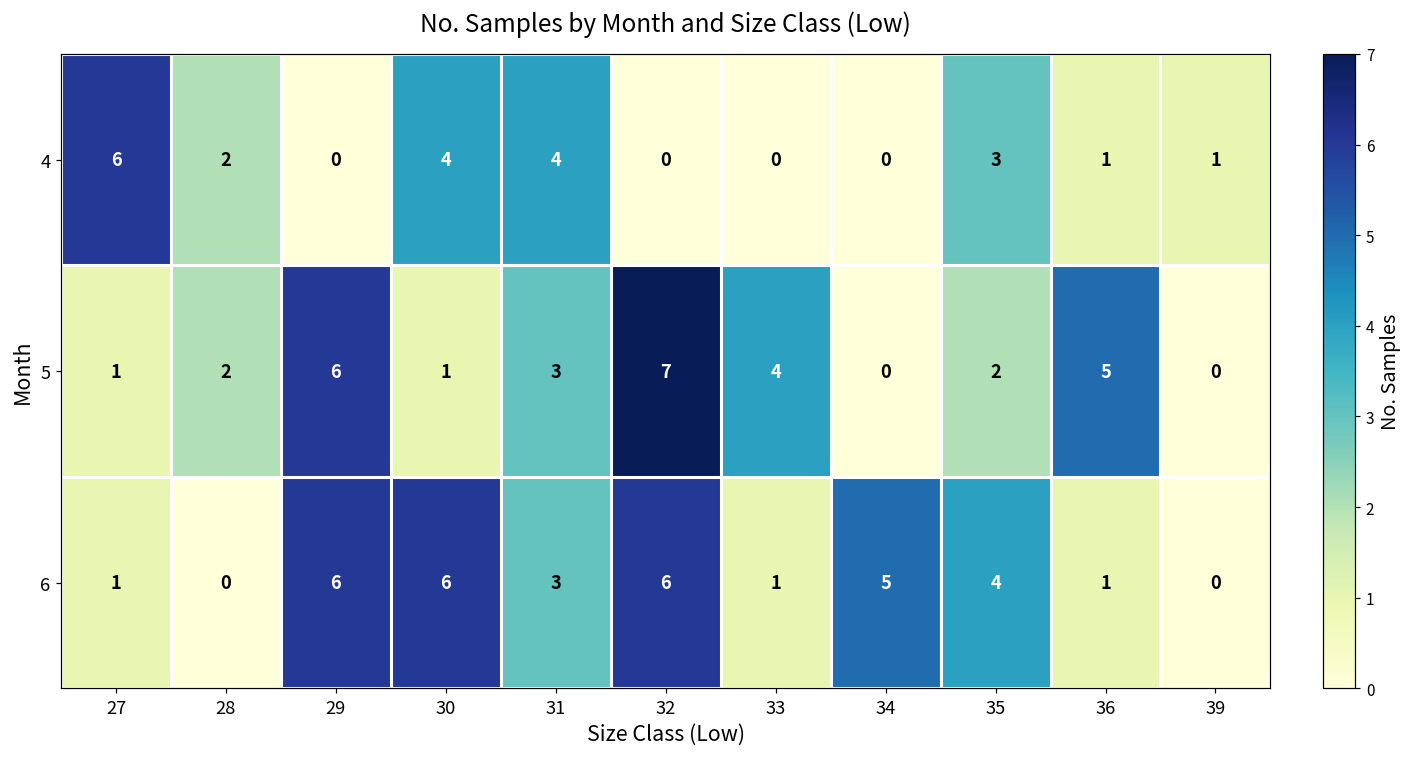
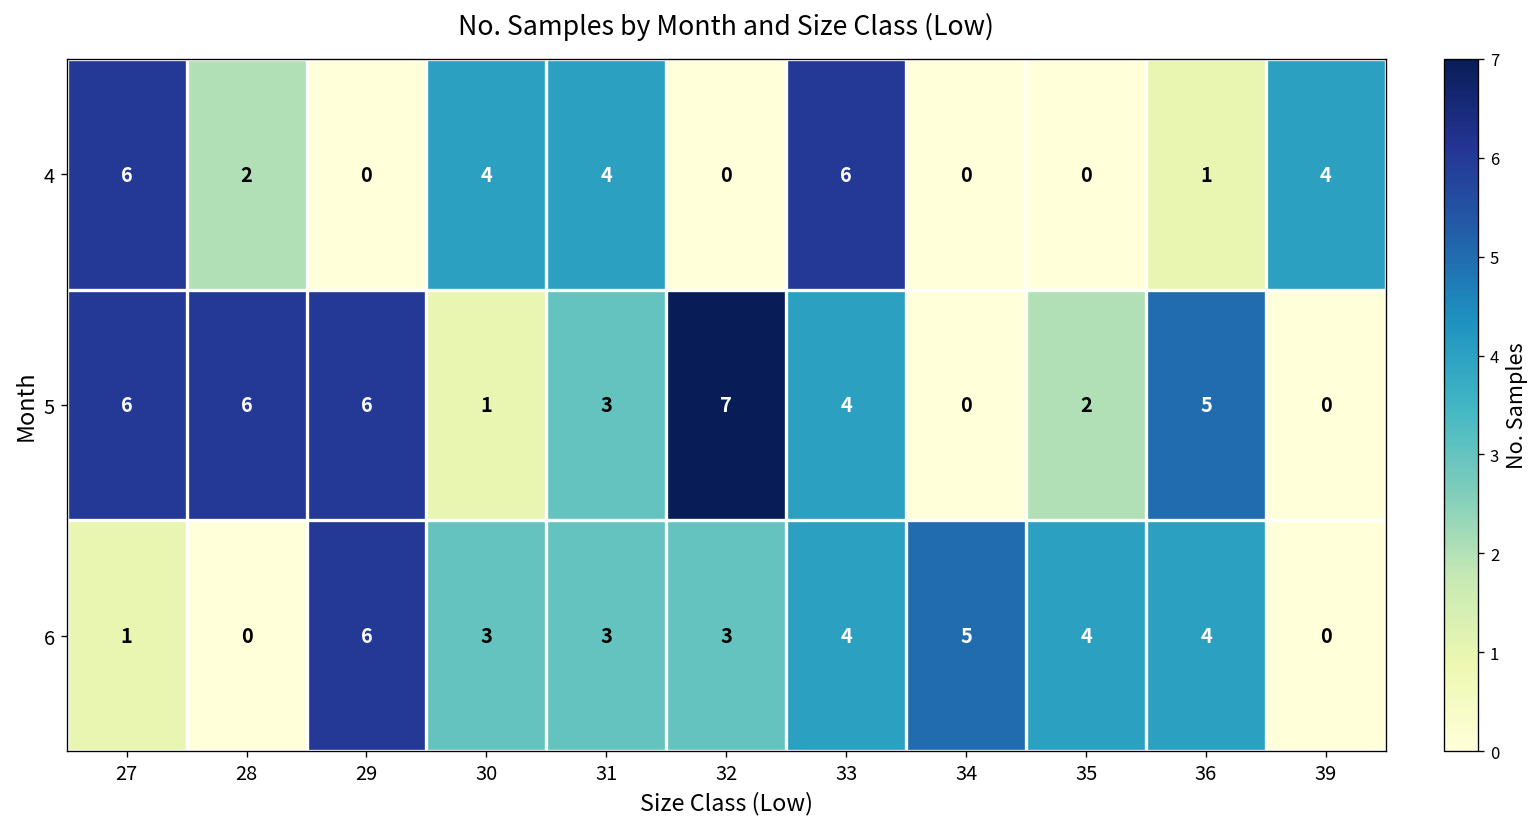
4, 33: 0 -> 6
4, 35: 3 -> 0
4, 39: 1 -> 4
5, 27: 1 -> 6
5, 28: 2 -> 6
6, 30: 6 -> 3
6, 32: 6 -> 3
6, 33: 1 -> 4
6, 36: 1 -> 4
